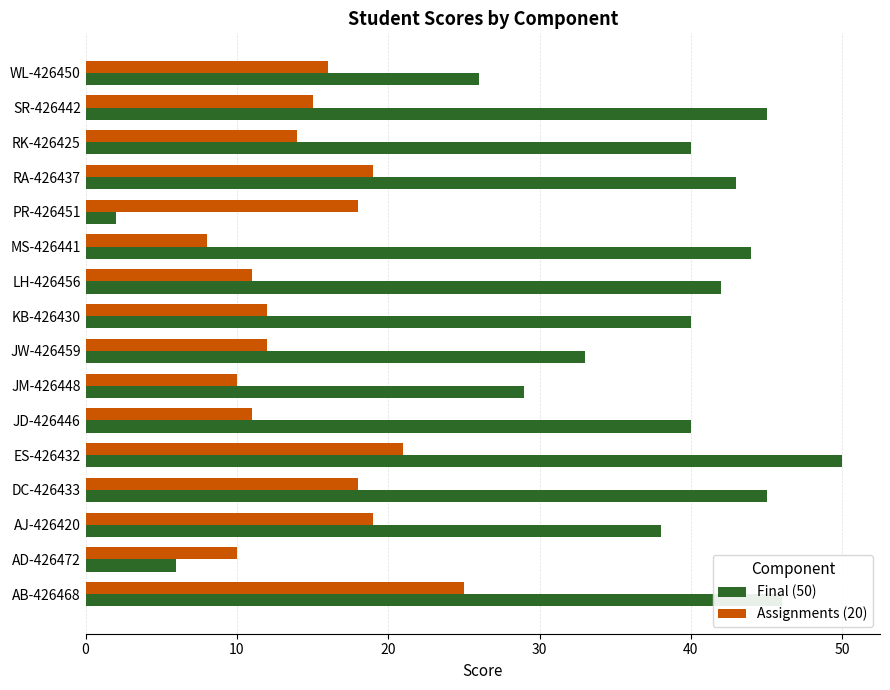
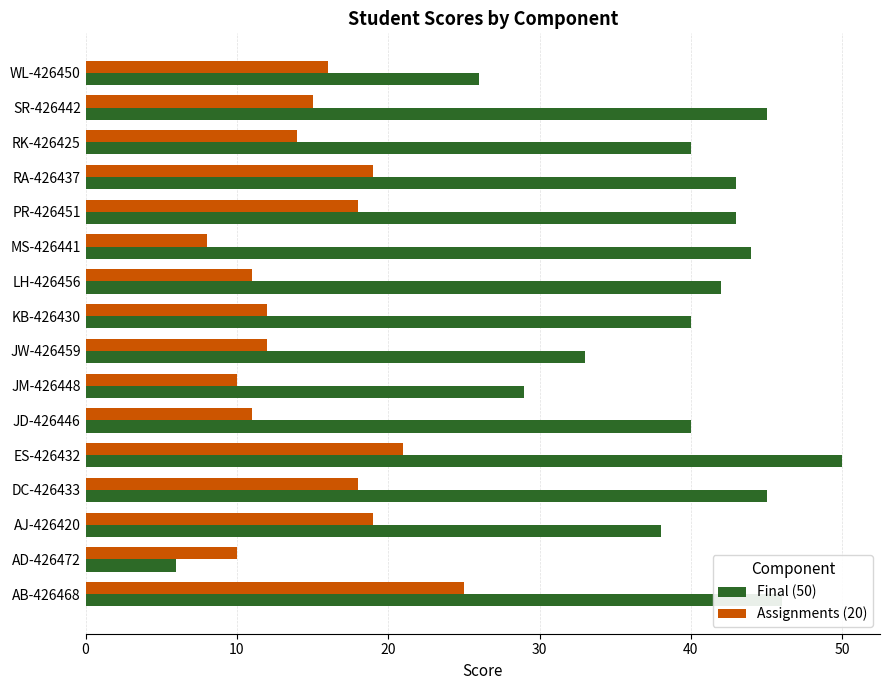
Final (50), PR-426451: 2 -> 43
